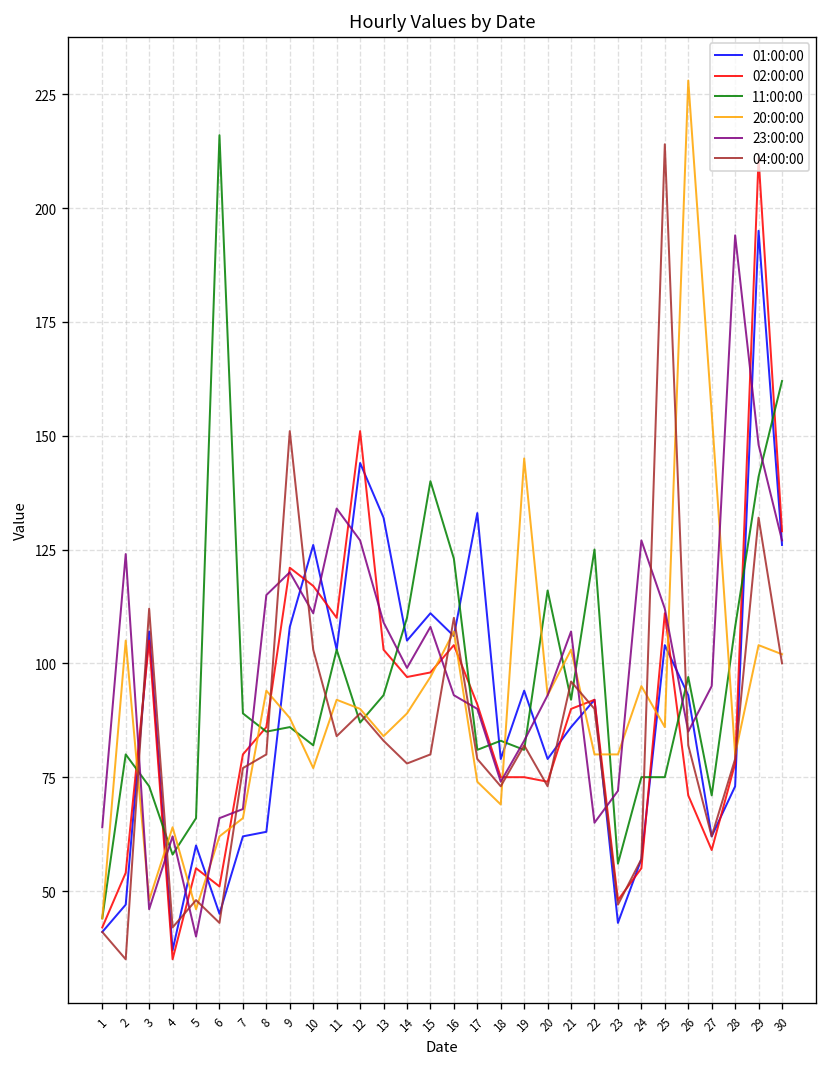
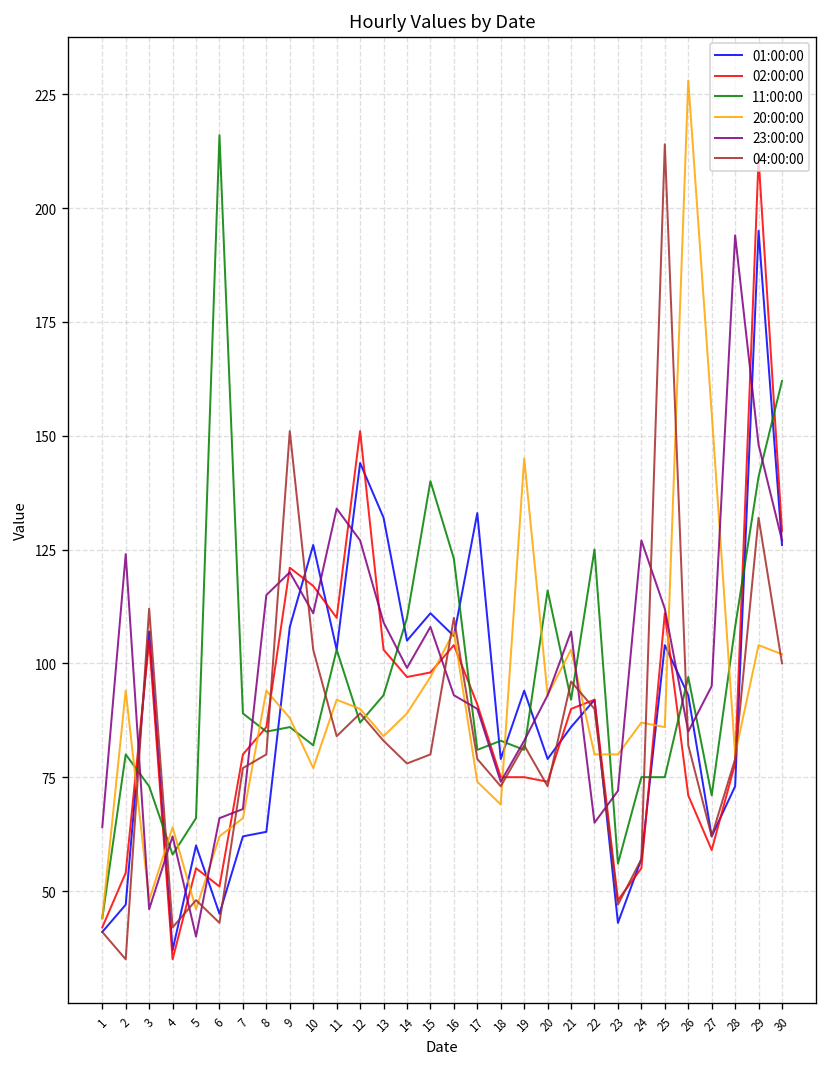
20:00:00, 2: 105 -> 94
20:00:00, 24: 95 -> 87
